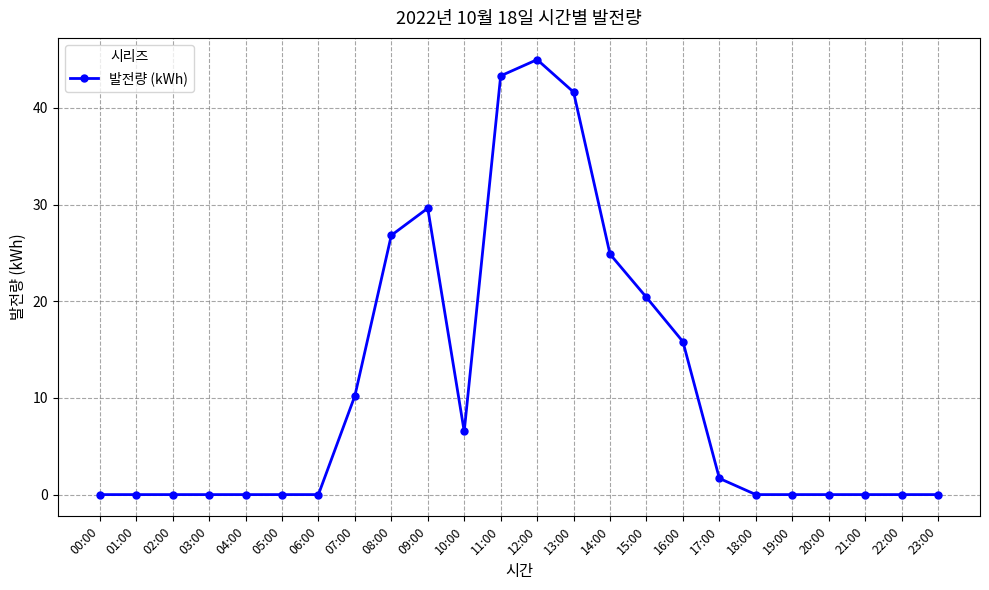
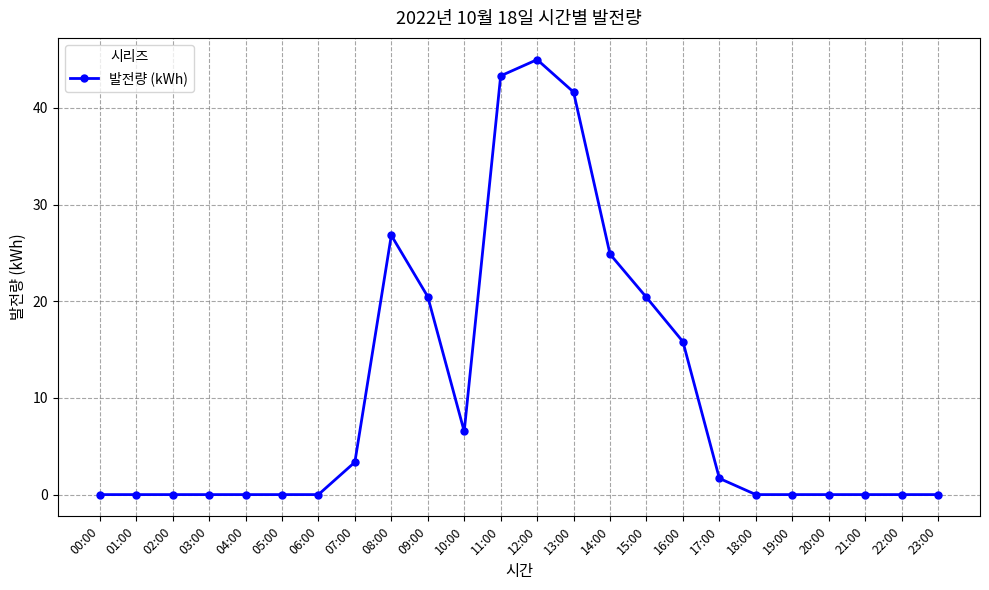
07:00: 10 -> 3
09:00: 30 -> 20
